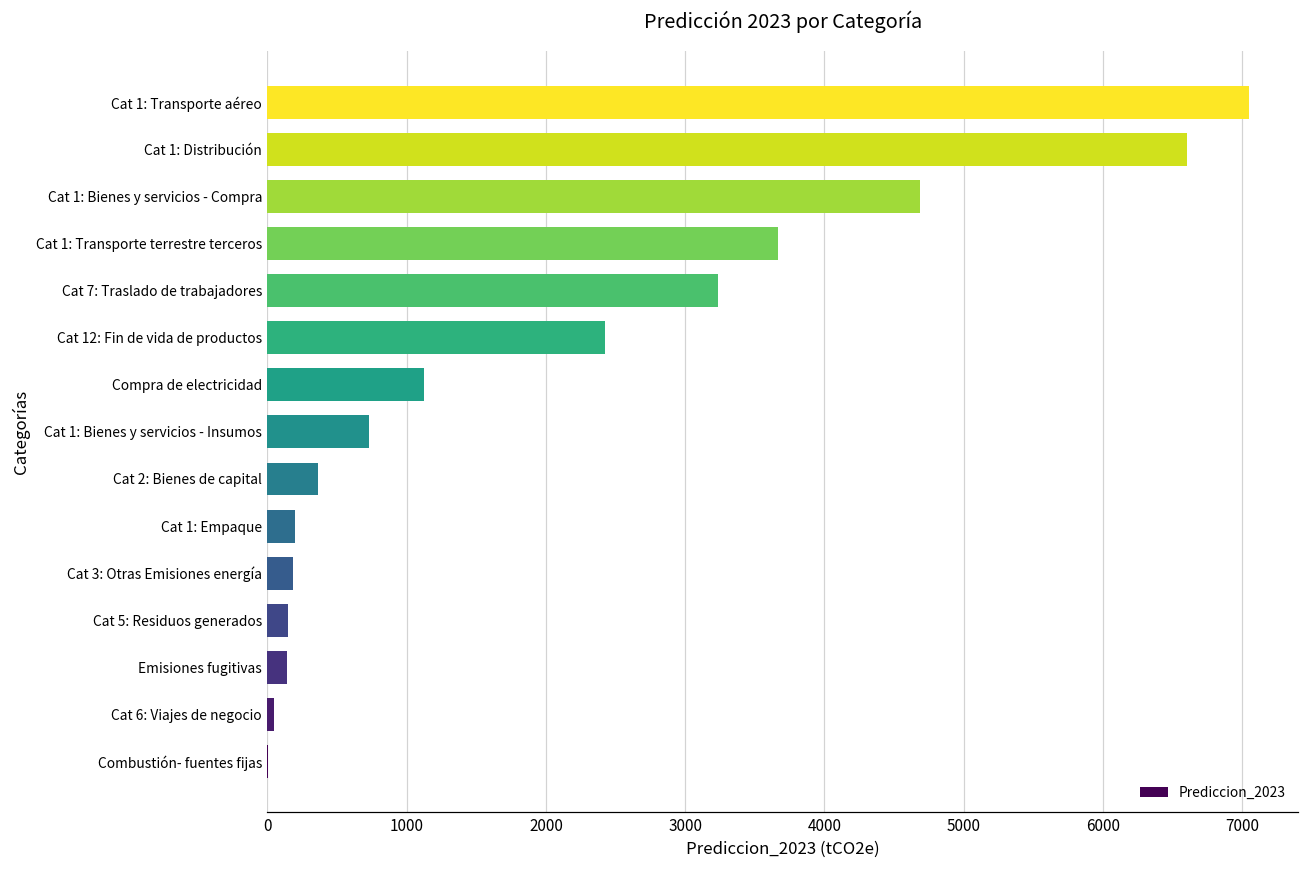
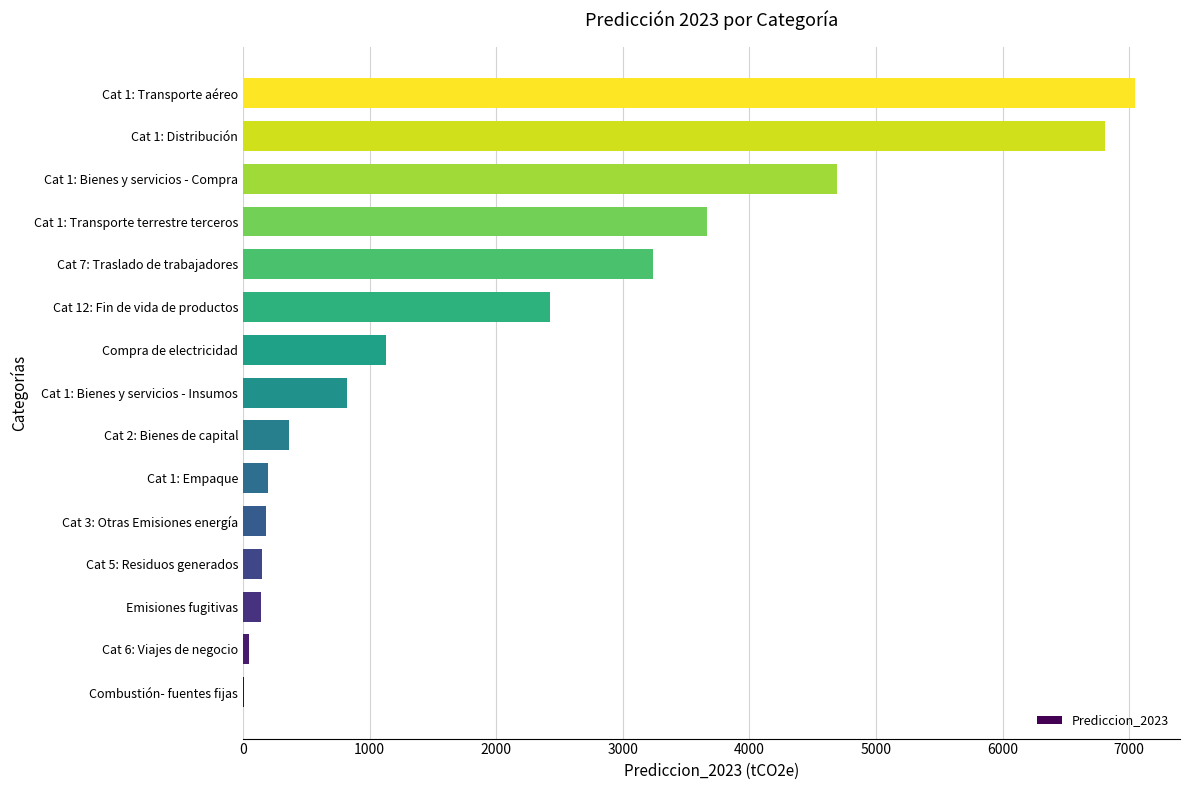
Cat 1: Distribución: 6600 -> 6810
Cat 1: Bienes y servicios - Insumos: 730 -> 820
